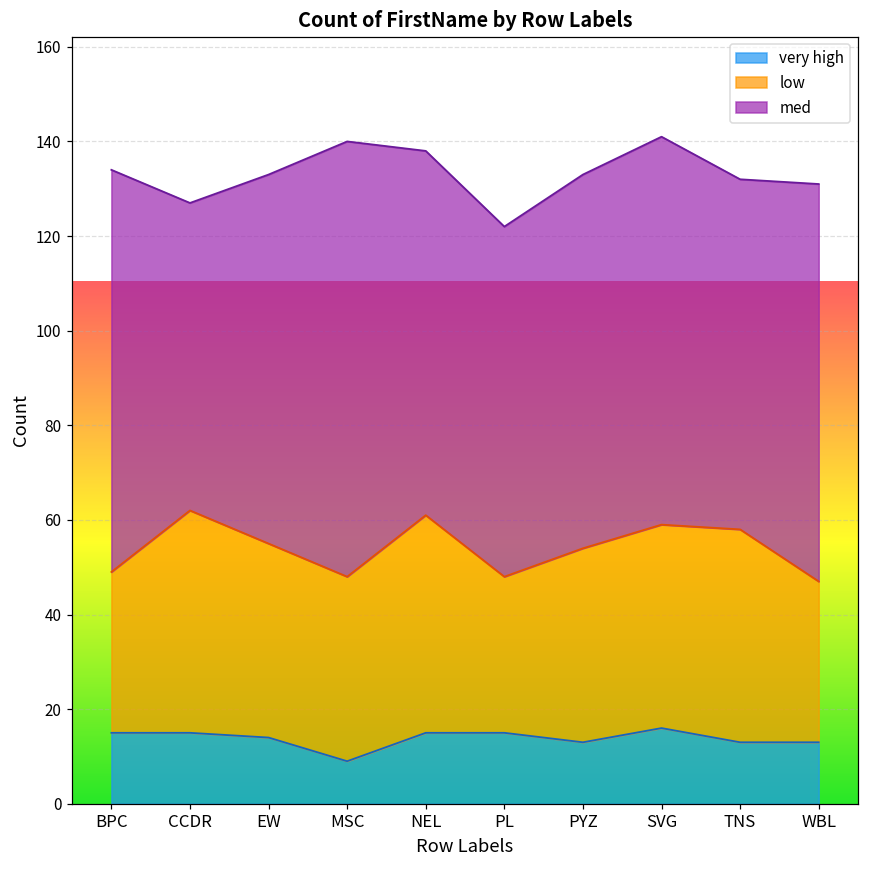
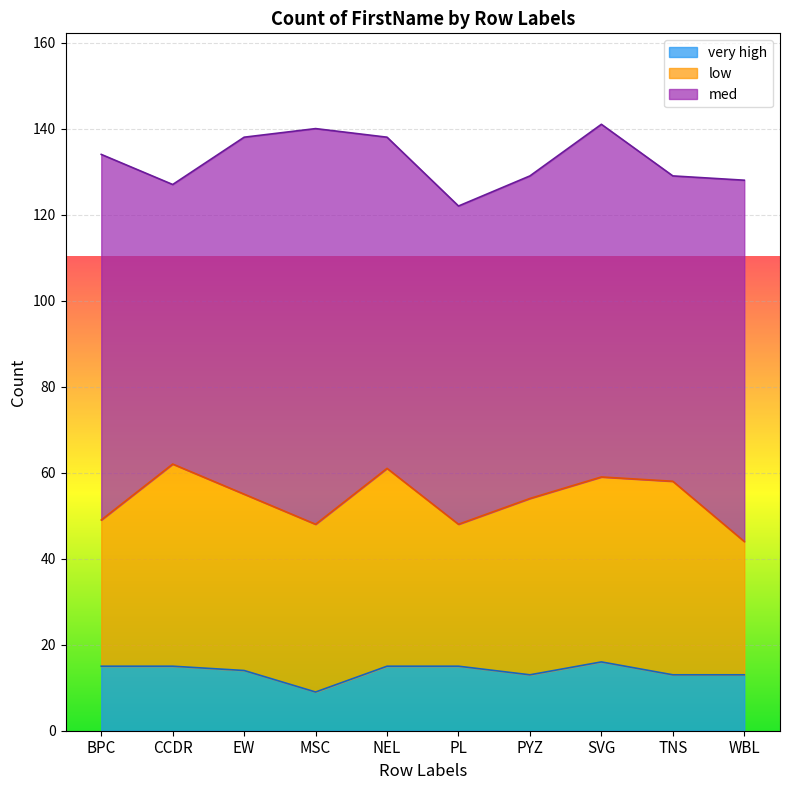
med, EW: 78 -> 83
med, PYZ: 79 -> 75
med, TNS: 74 -> 71
low, WBL: 34 -> 31
